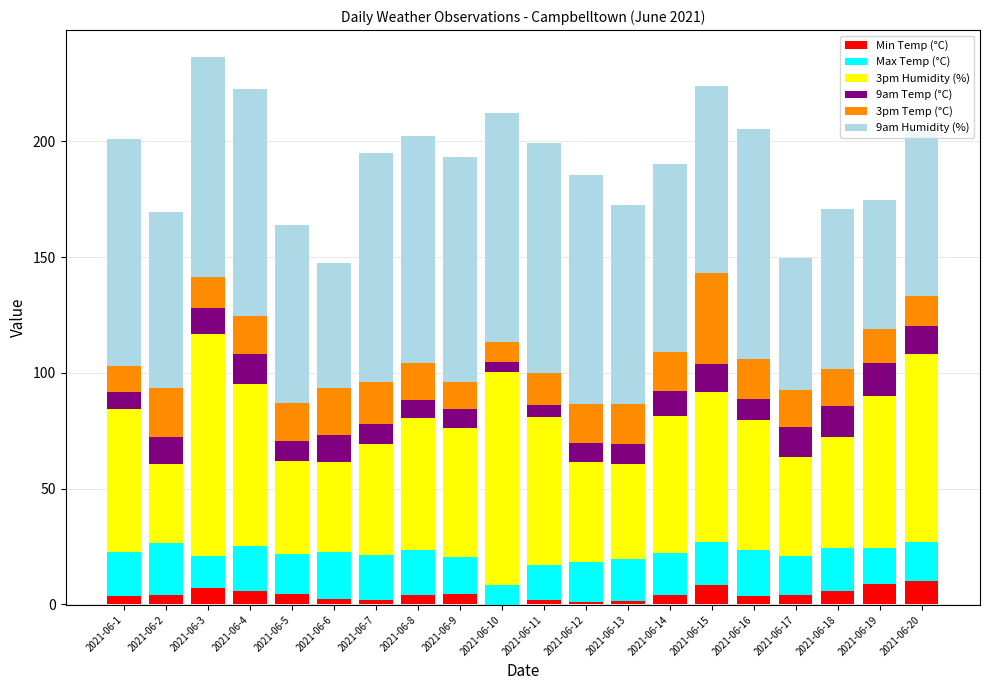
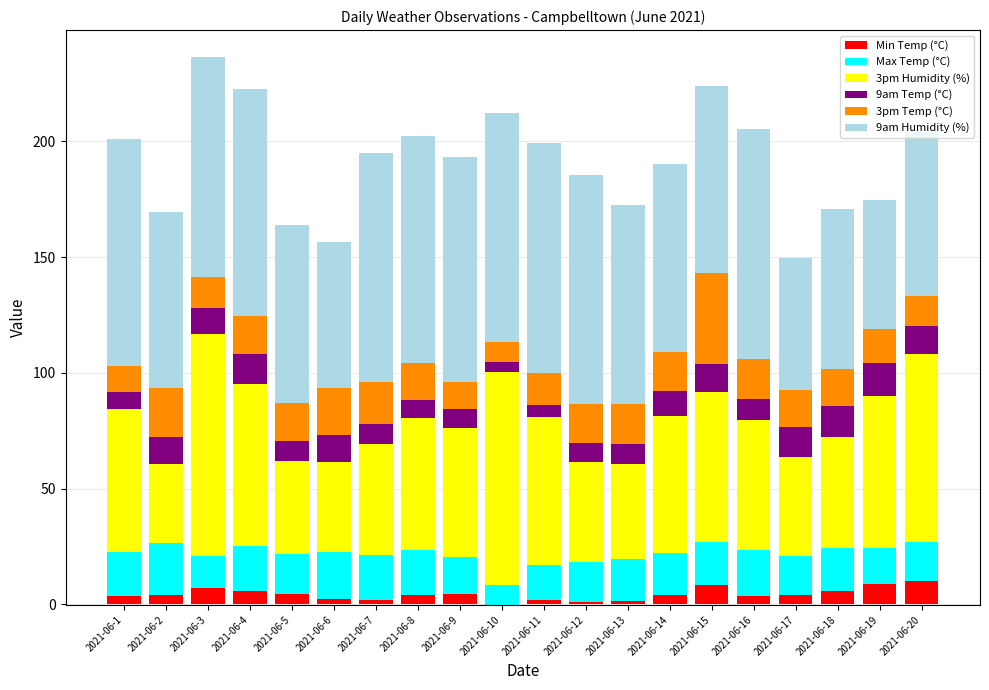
9am Humidity (%), 2021-06-6: 54 -> 63
